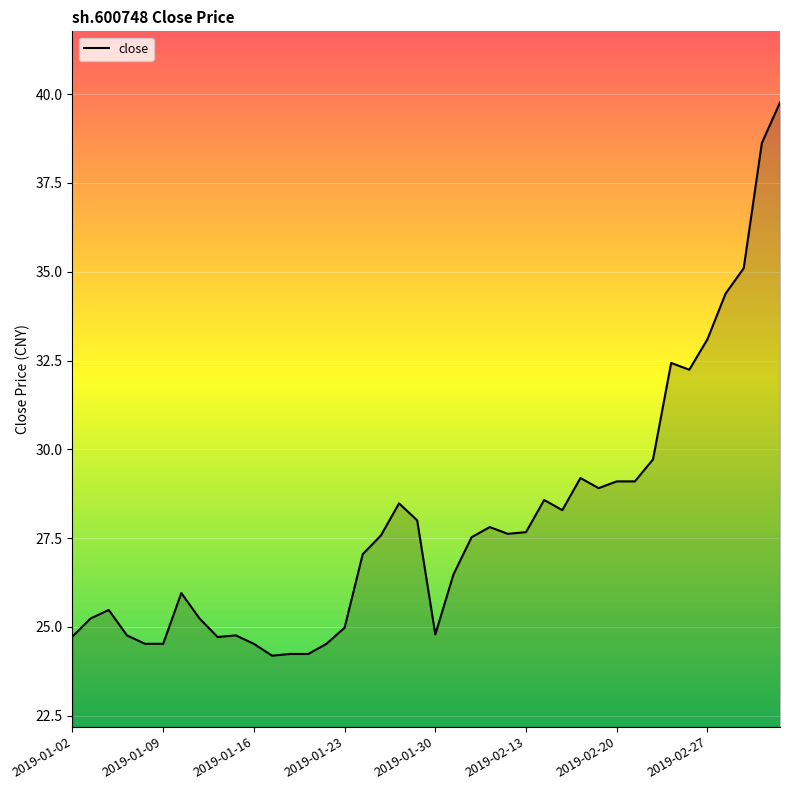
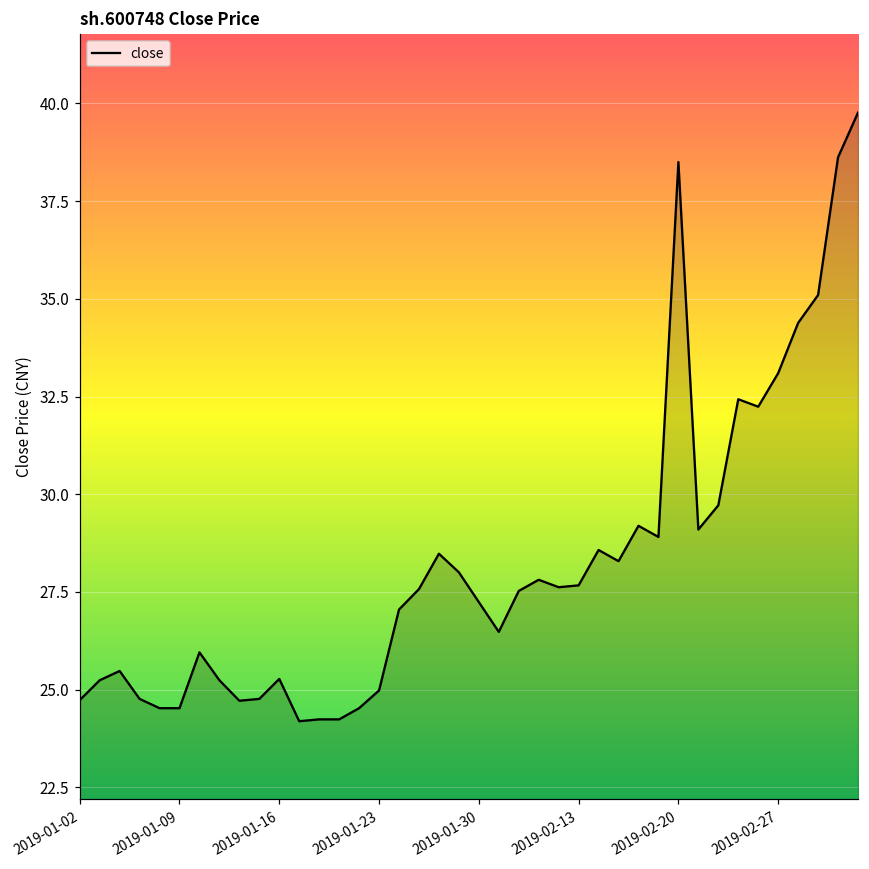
2019-01-16: 24.5 -> 25.3
2019-01-30: 24.8 -> 27.2
2019-02-20: 29.1 -> 38.5
